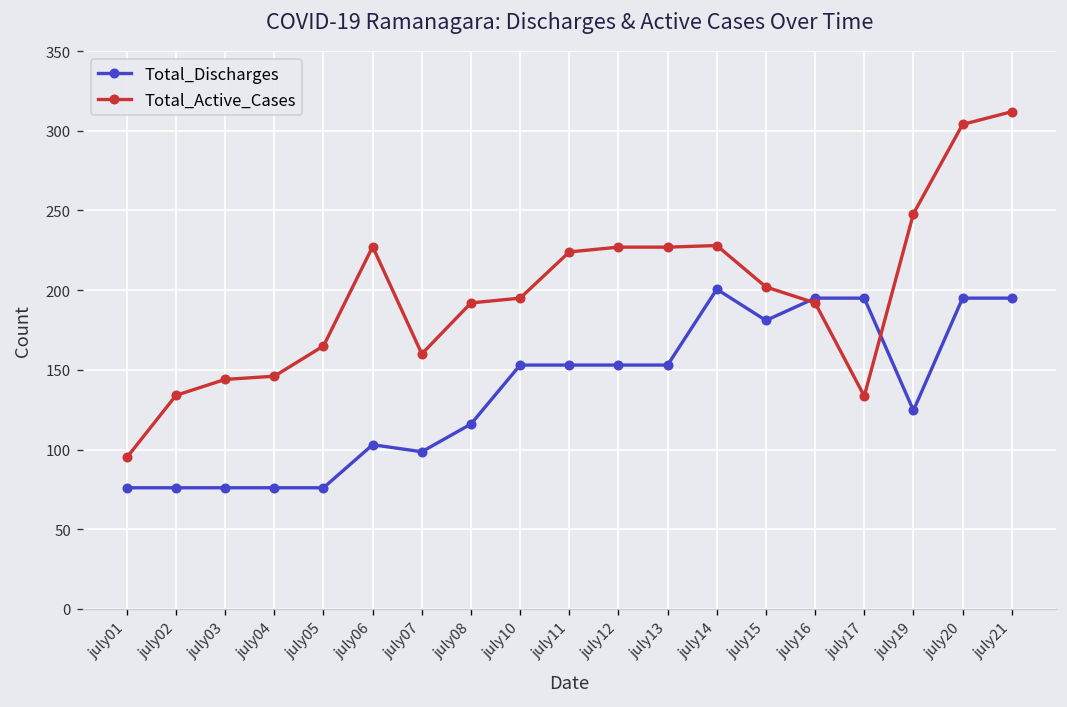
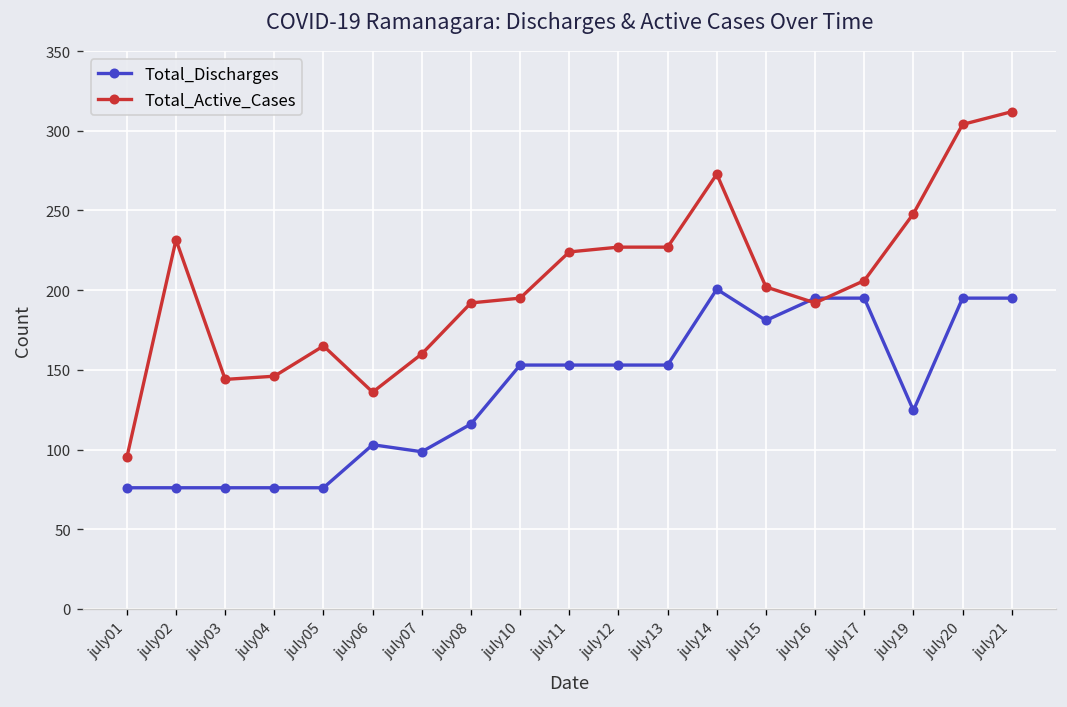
Total_Active_Cases, july02: 134 -> 232
Total_Active_Cases, july06: 227 -> 136
Total_Active_Cases, july14: 228 -> 273
Total_Active_Cases, july17: 134 -> 206
